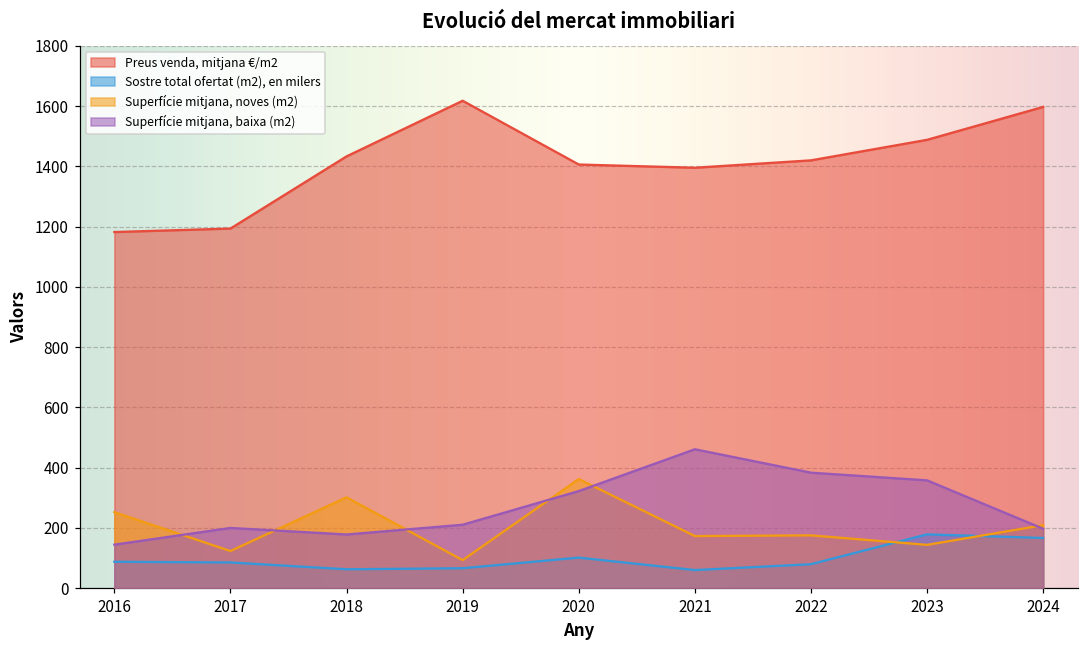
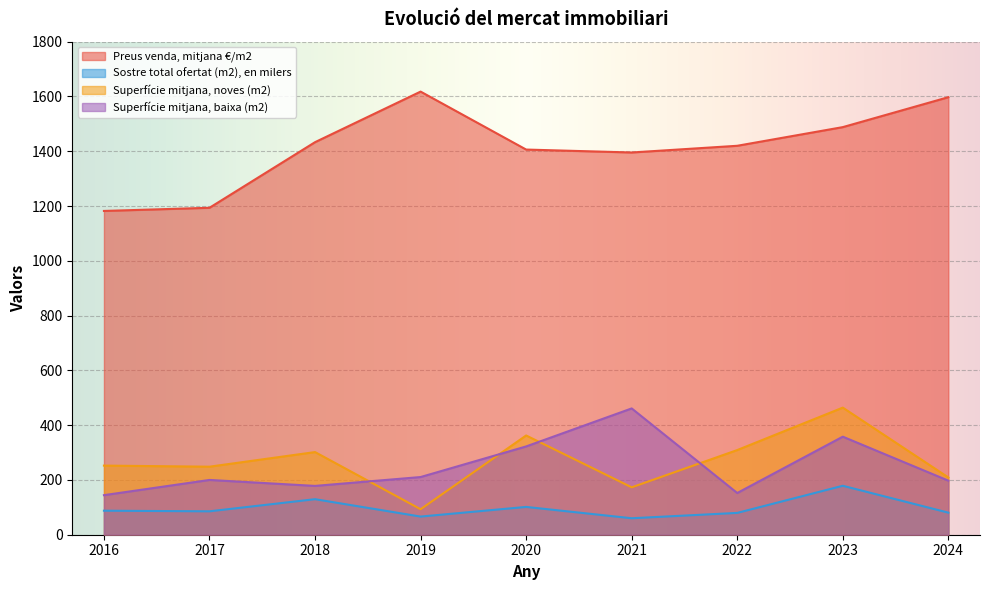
Superfície mitjana, noves (m2), 2017: 120 -> 250
Sostre total ofertat (m2), en milers, 2018: 60 -> 130
Superfície mitjana, noves (m2), 2022: 180 -> 310
Superfície mitjana, baixa (m2), 2022: 380 -> 150
Superfície mitjana, noves (m2), 2023: 140 -> 460
Sostre total ofertat (m2), en milers, 2024: 170 -> 80
